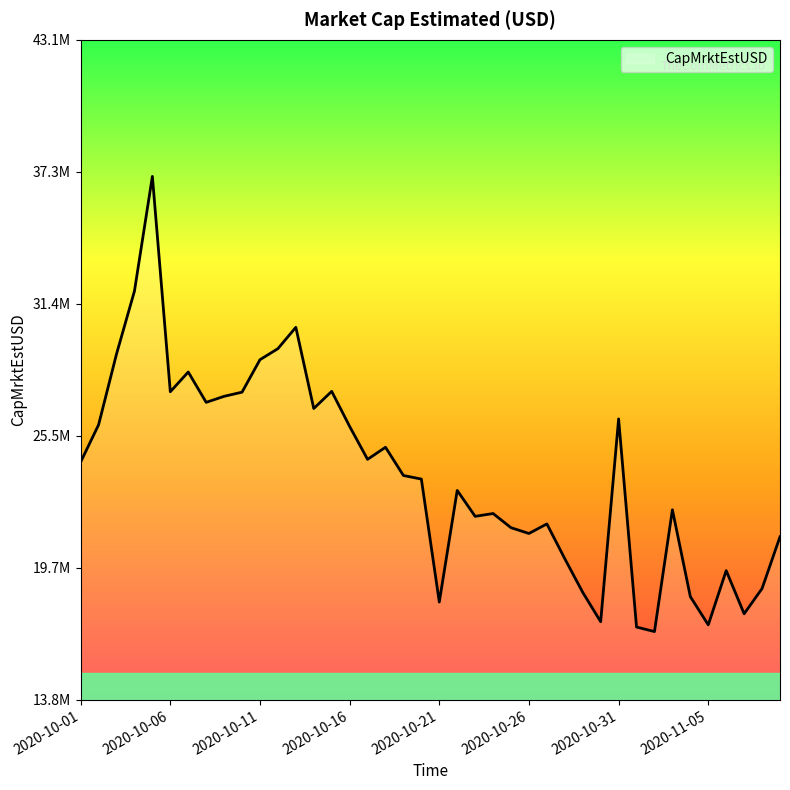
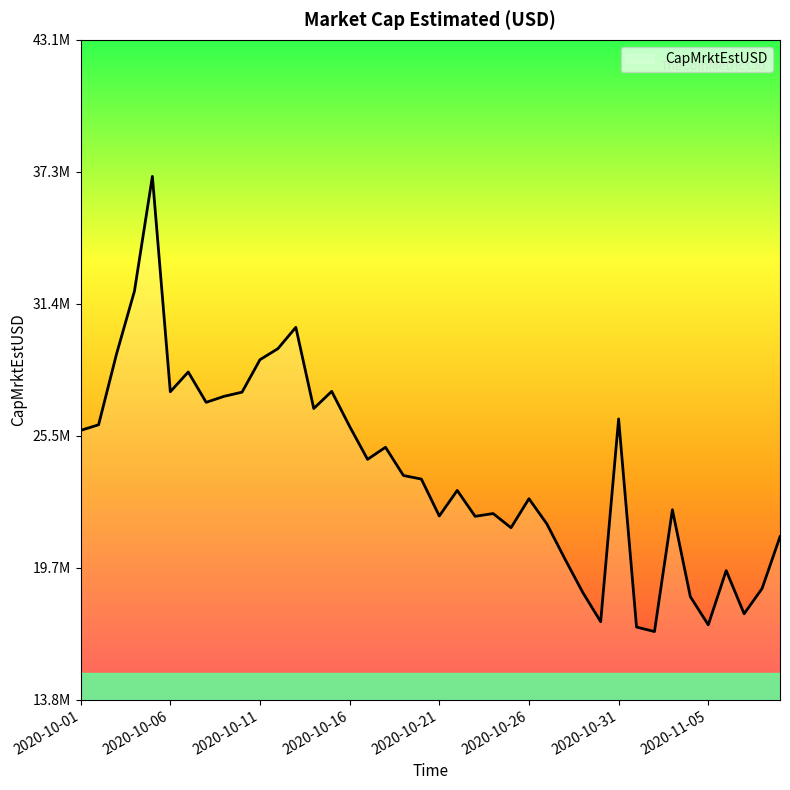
2020-10-01: 24400000 -> 25800000
2020-10-21: 18100000 -> 22000000
2020-10-26: 21200000 -> 22700000
